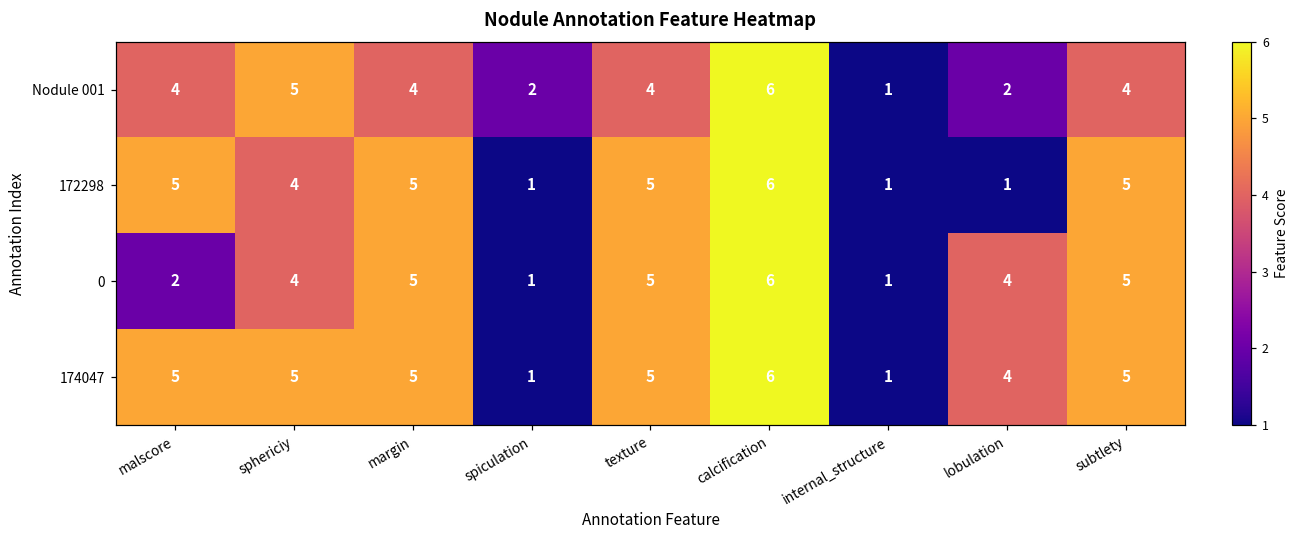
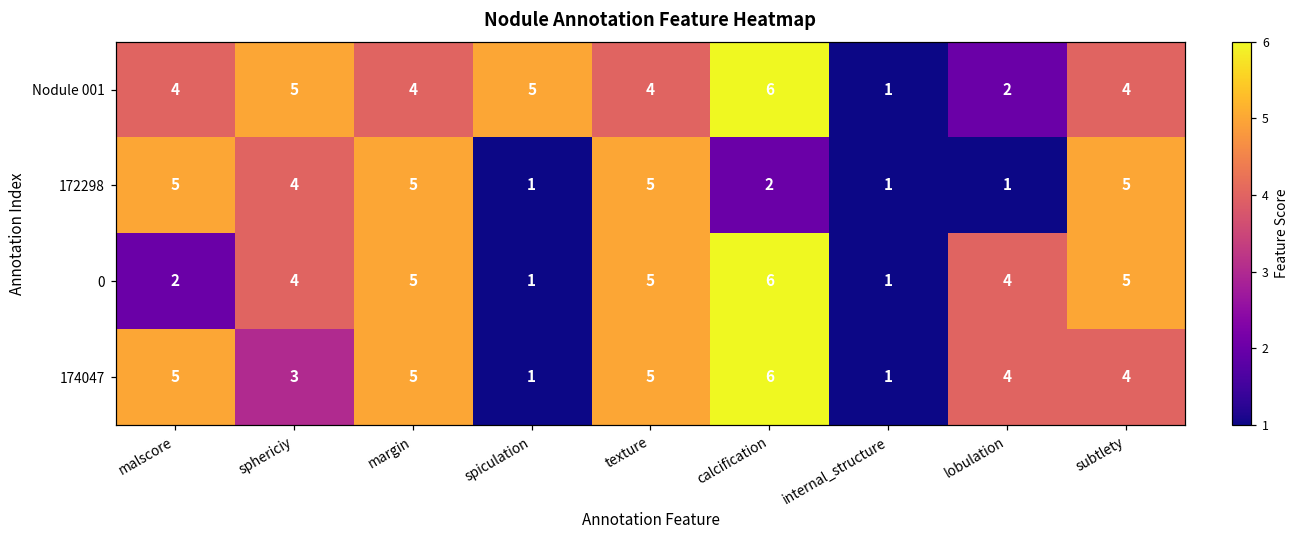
Nodule 001, spiculation: 2 -> 5
172298, calcification: 6 -> 2
174047, sphericiy: 5 -> 3
174047, subtlety: 5 -> 4
